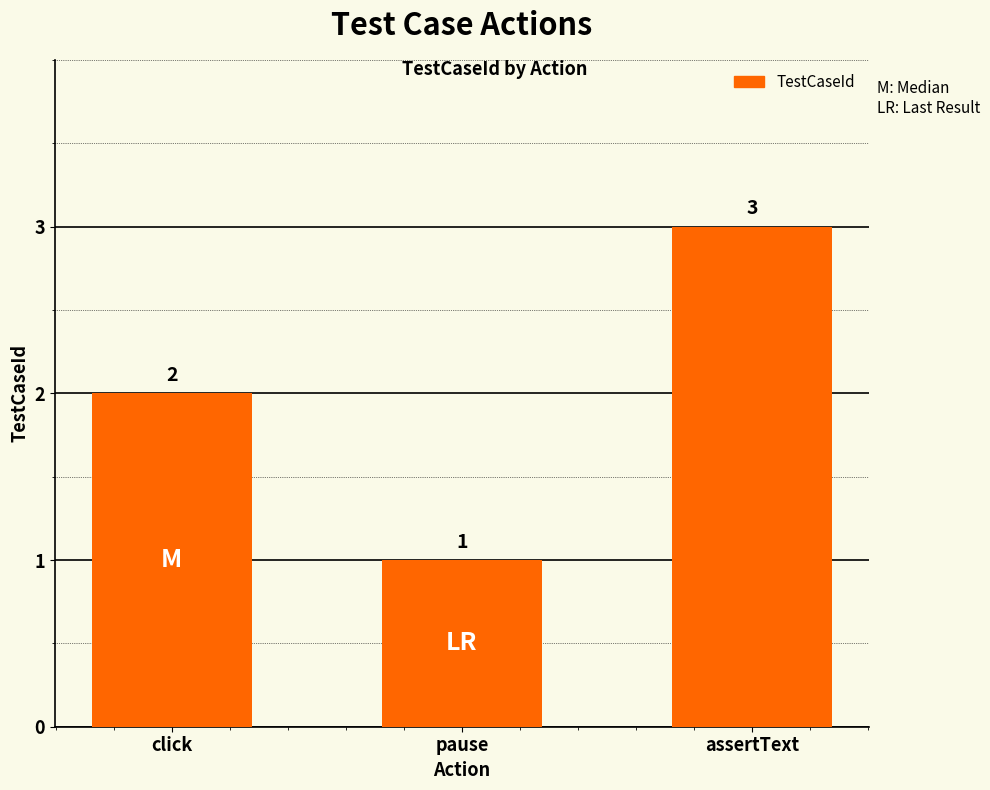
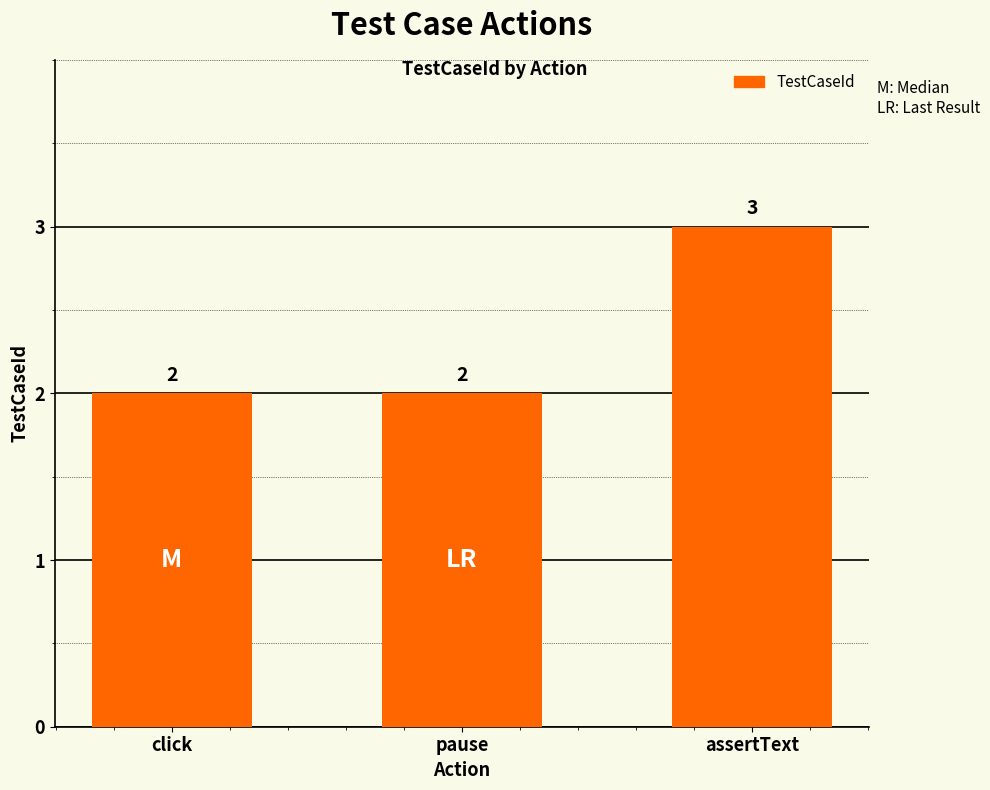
pause: 1 -> 2
